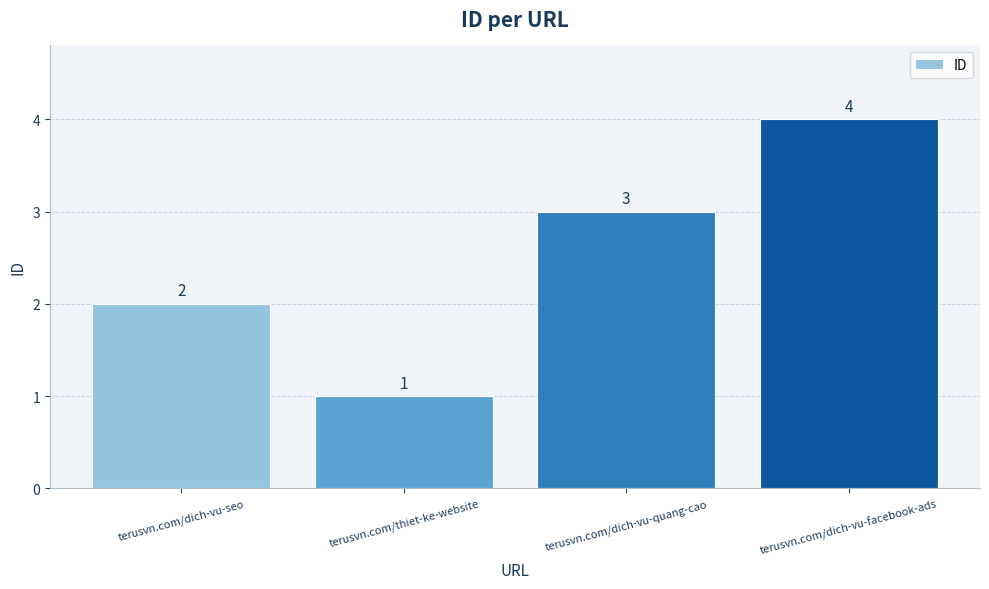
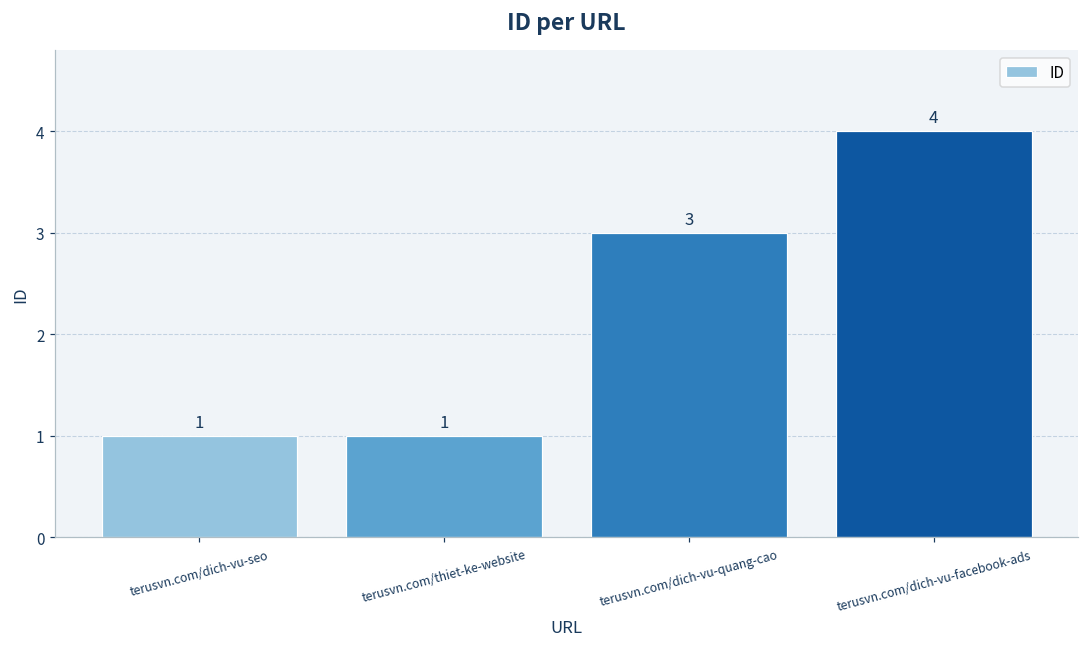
terusvn.com/dich-vu-seo: 2 -> 1
